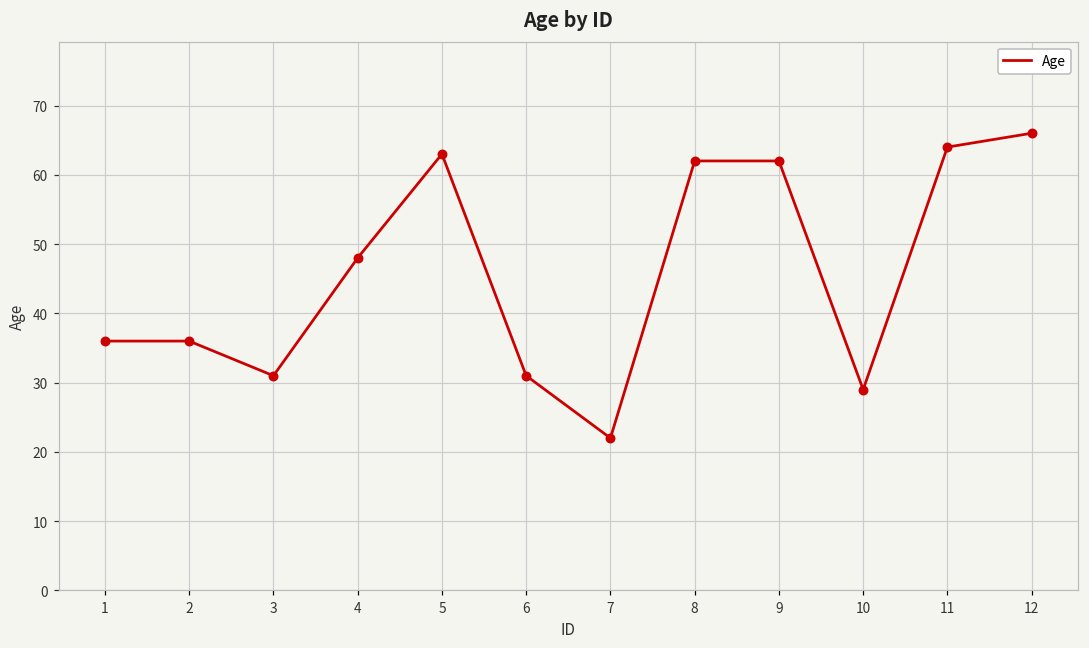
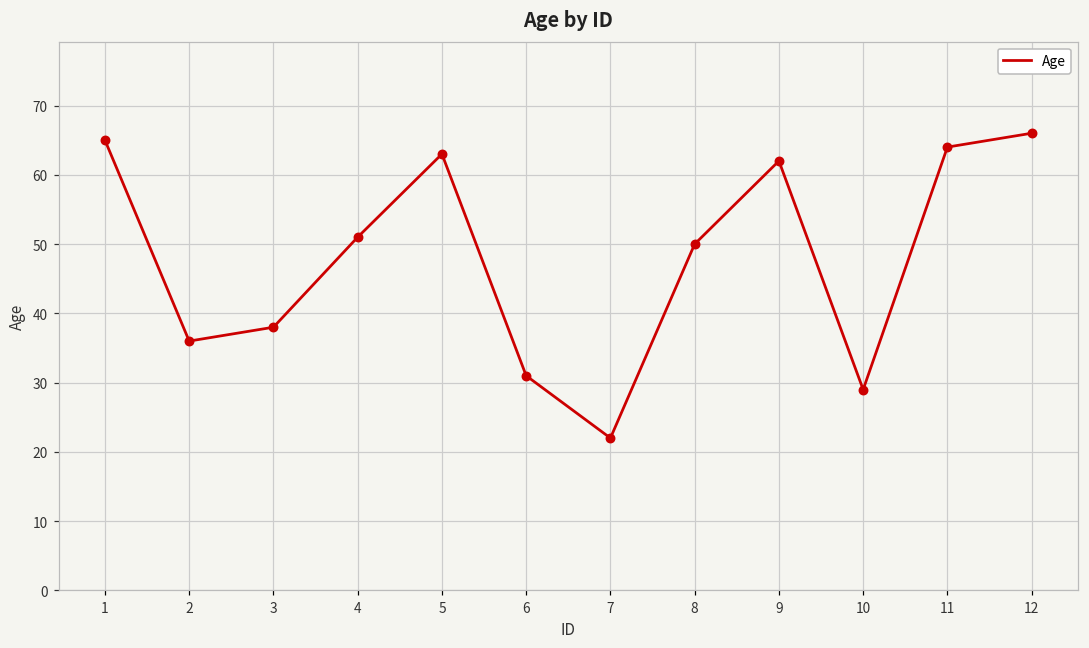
1: 36 -> 65
3: 31 -> 38
4: 48 -> 51
8: 62 -> 50
